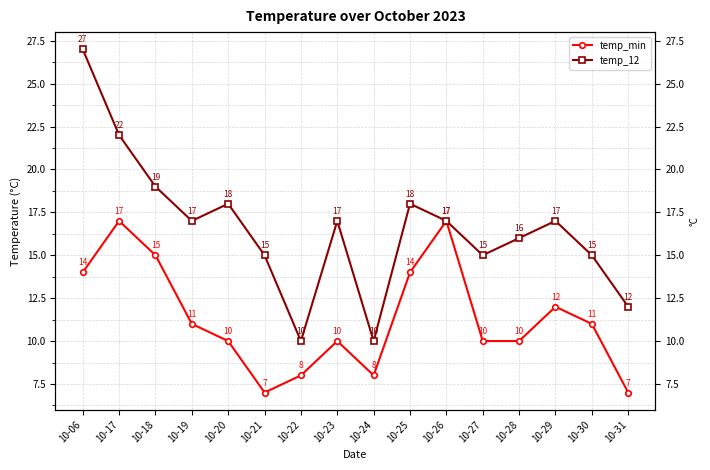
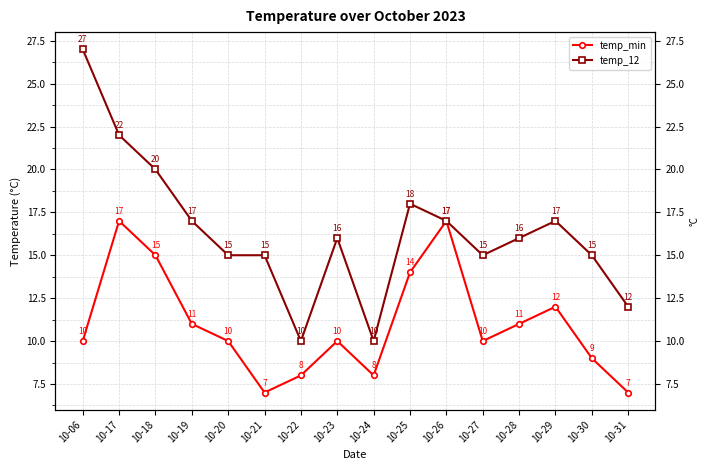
temp_min, 10-06: 14 -> 10
temp_12, 10-18: 19 -> 20
temp_12, 10-20: 18 -> 15
temp_12, 10-23: 17 -> 16
temp_min, 10-28: 10 -> 11
temp_min, 10-30: 11 -> 9
